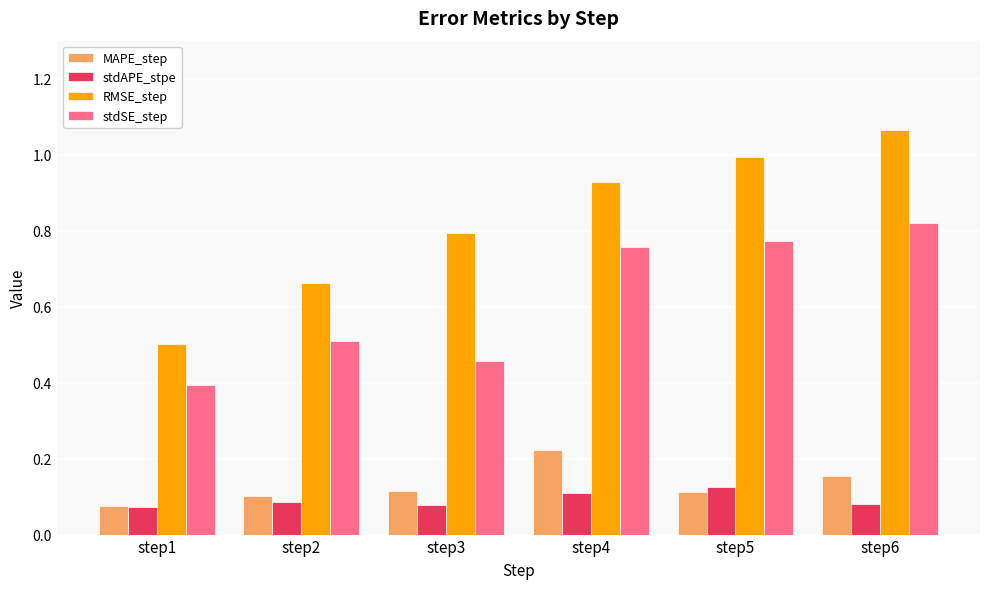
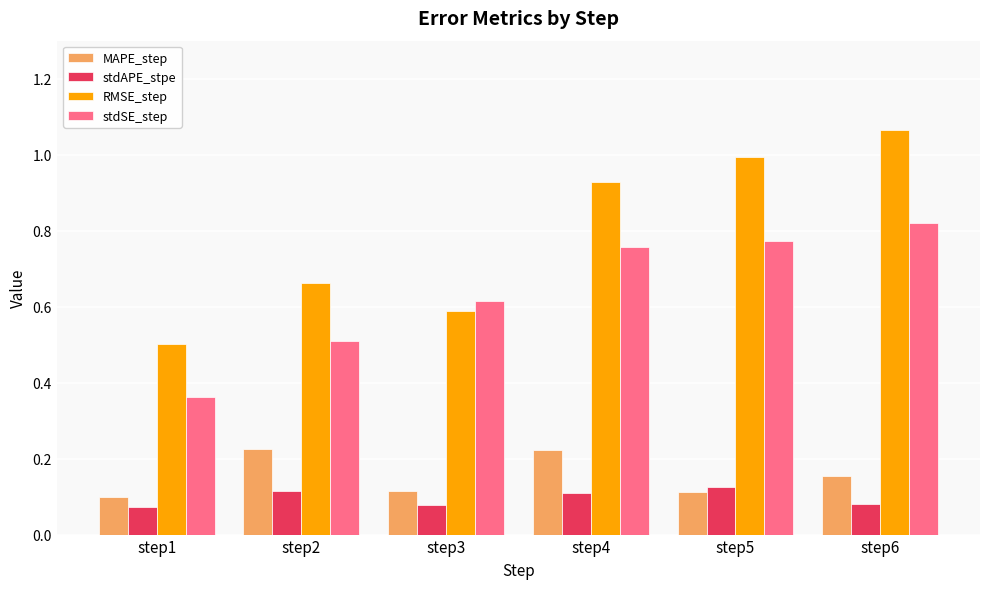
MAPE_step, step1: 0.08 -> 0.10
stdSE_step, step1: 0.39 -> 0.36
MAPE_step, step2: 0.10 -> 0.22
stdAPE_stpe, step2: 0.09 -> 0.12
RMSE_step, step3: 0.79 -> 0.59
stdSE_step, step3: 0.46 -> 0.61
